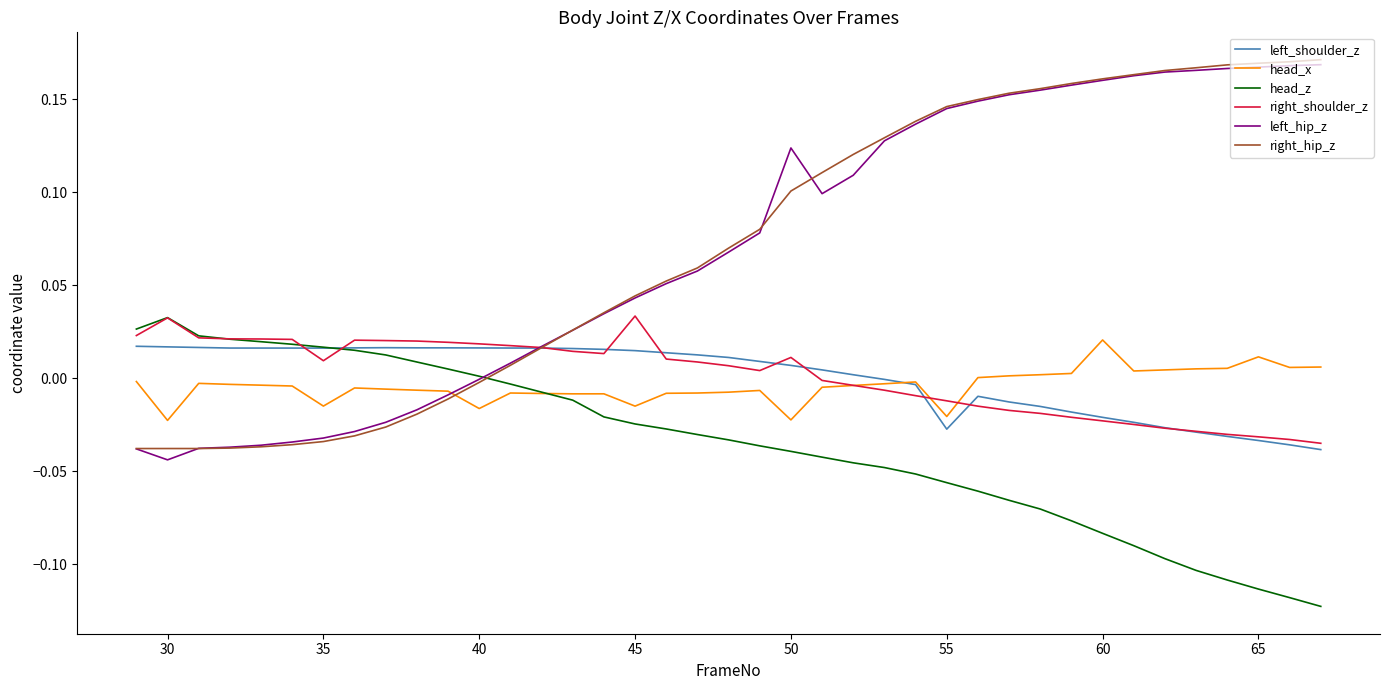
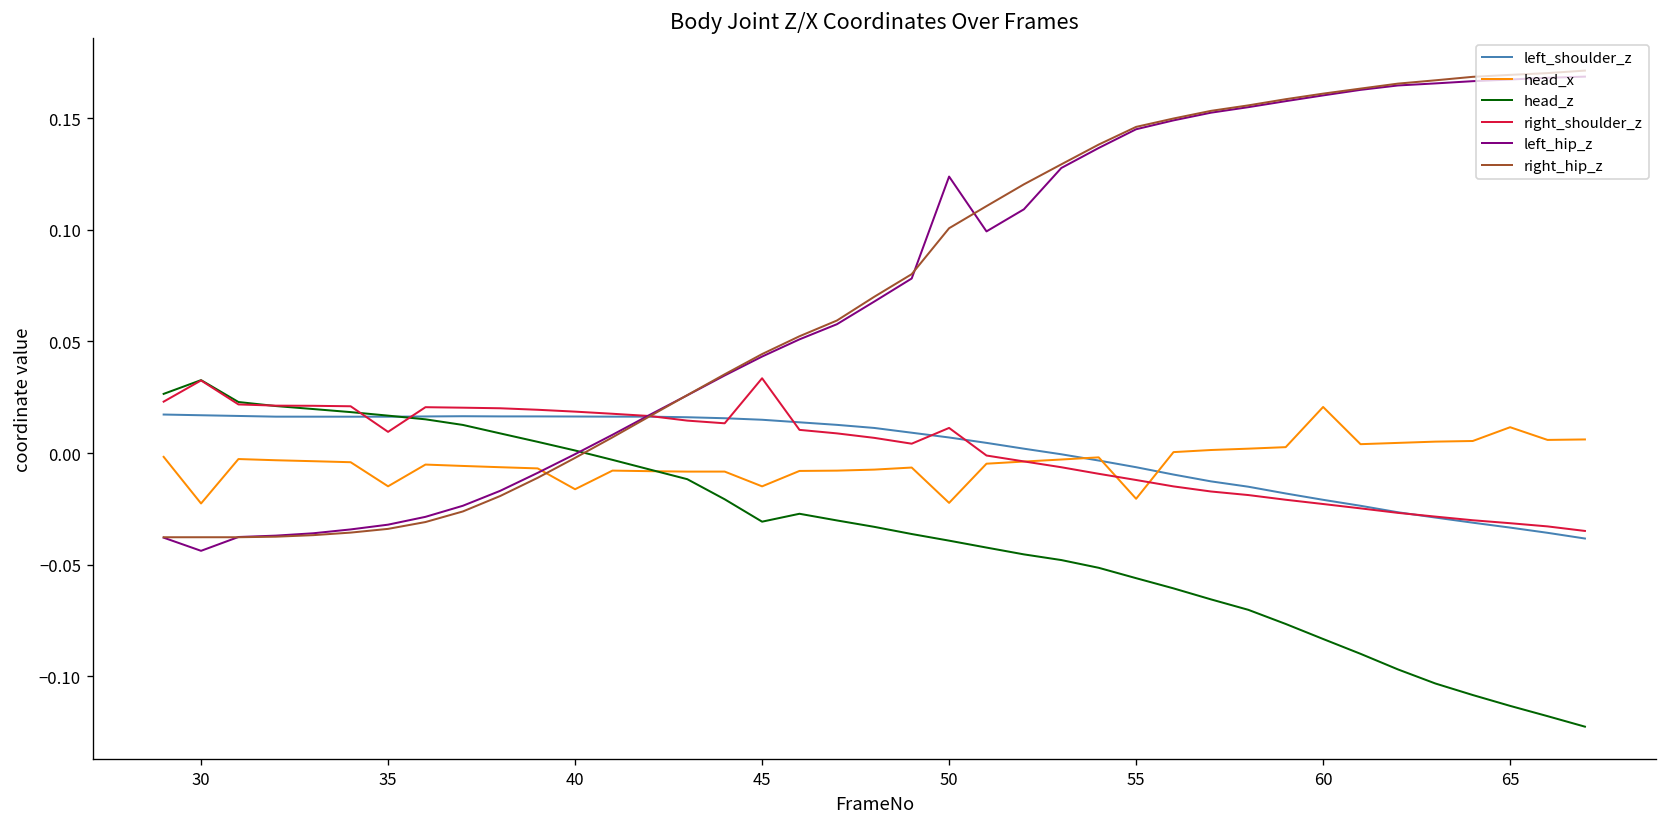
head_z, 45: -0.025 -> -0.031
left_shoulder_z, 55: -0.027 -> -0.006
